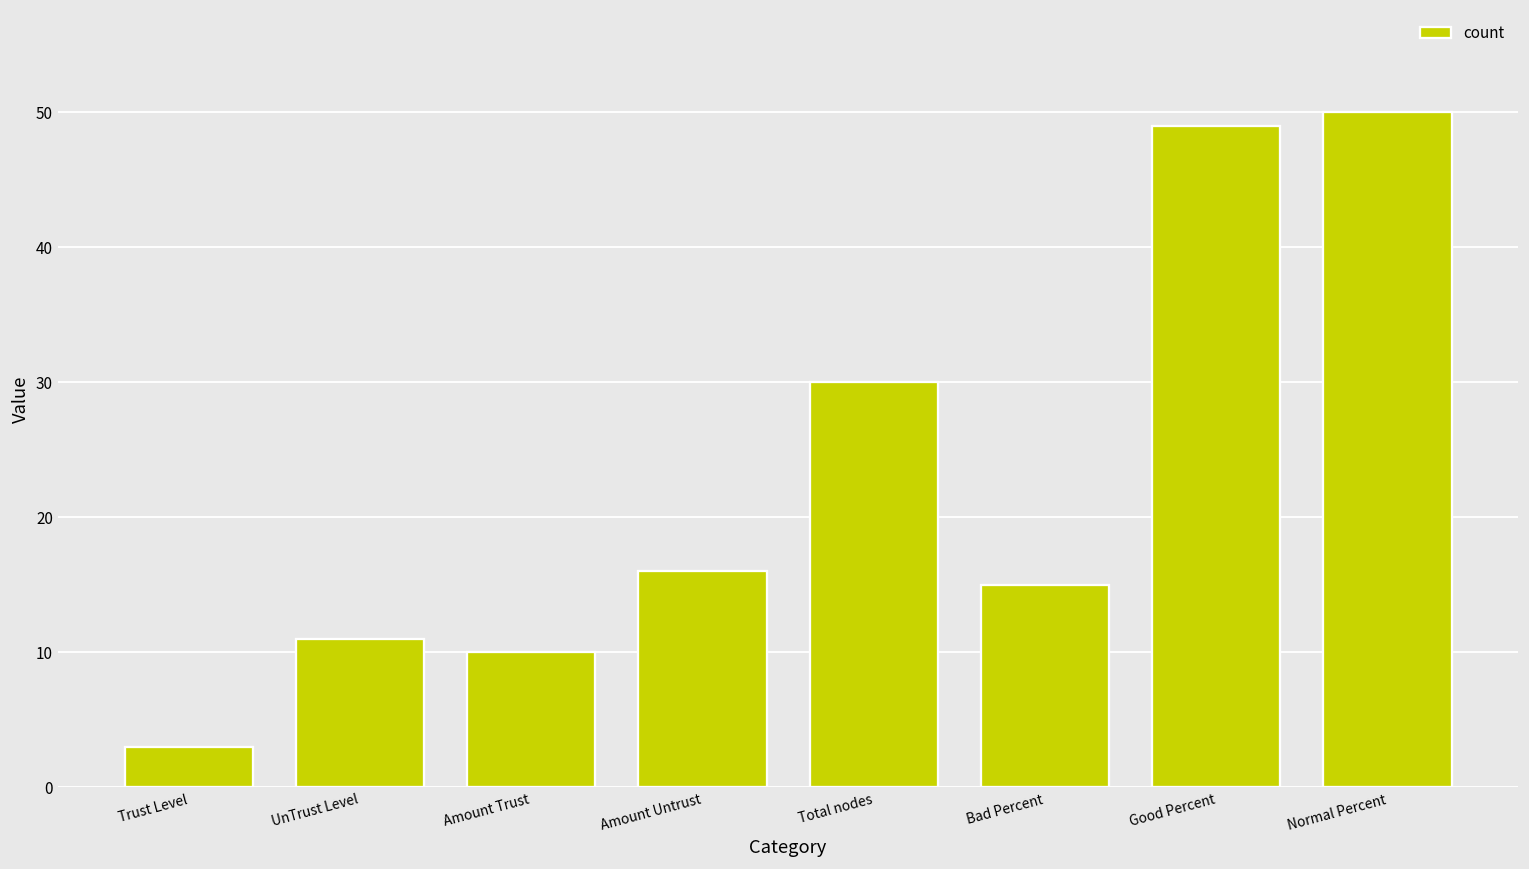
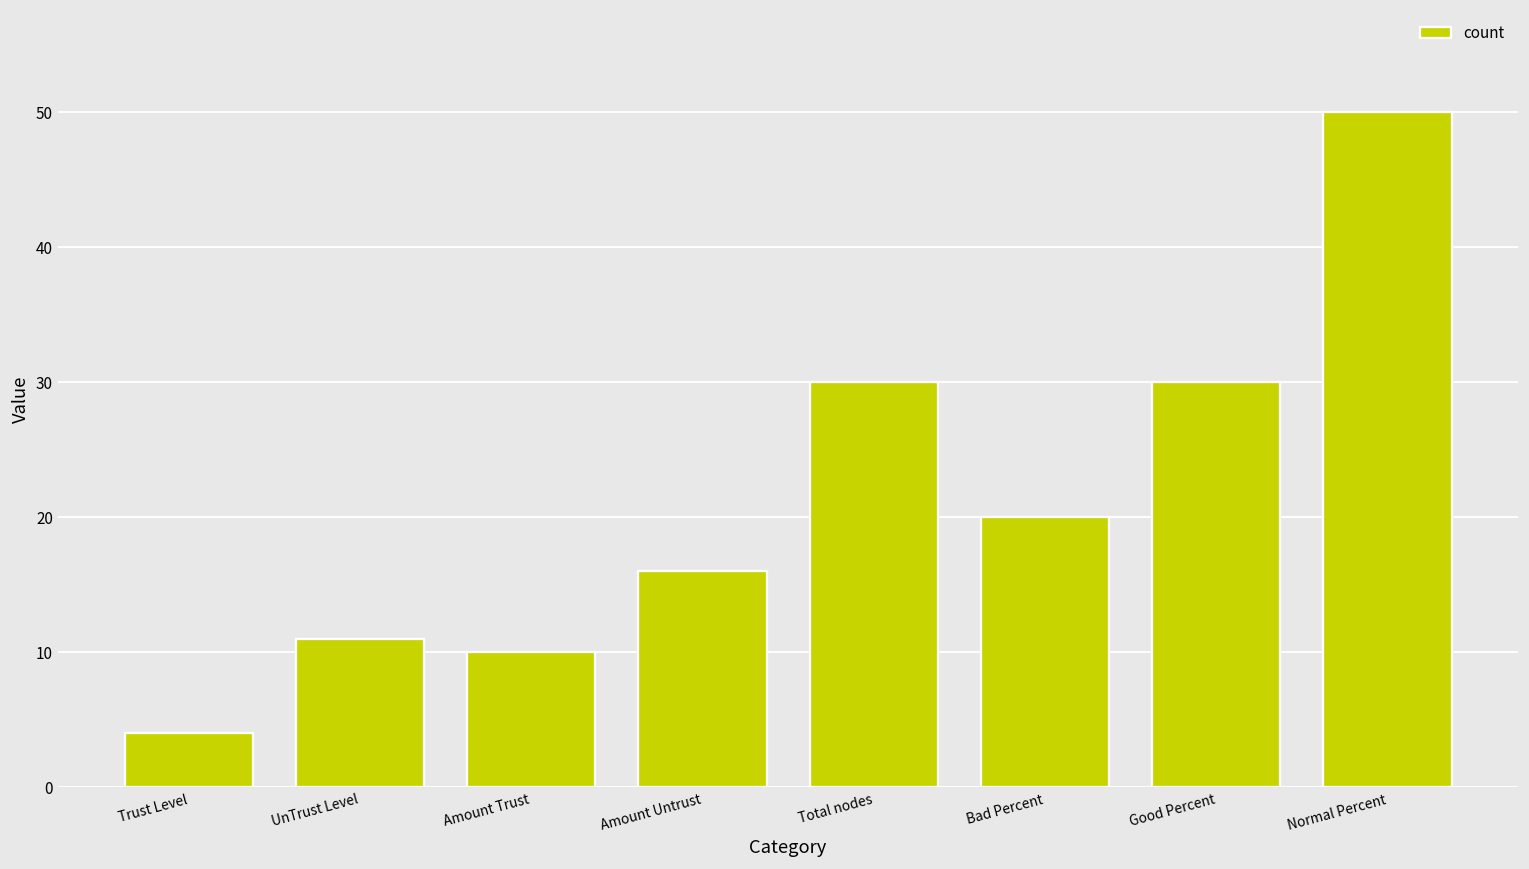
Trust Level: 3 -> 4
Bad Percent: 15 -> 20
Good Percent: 49 -> 30
